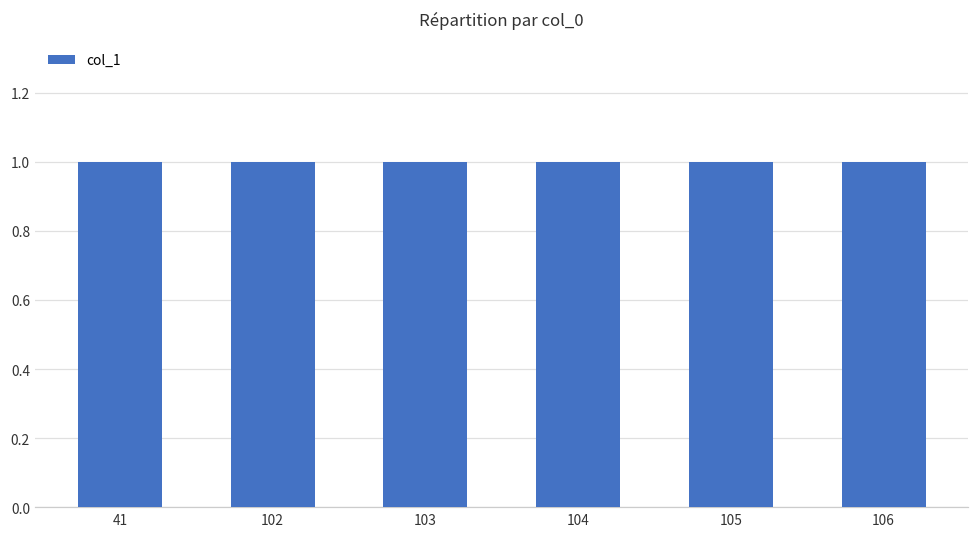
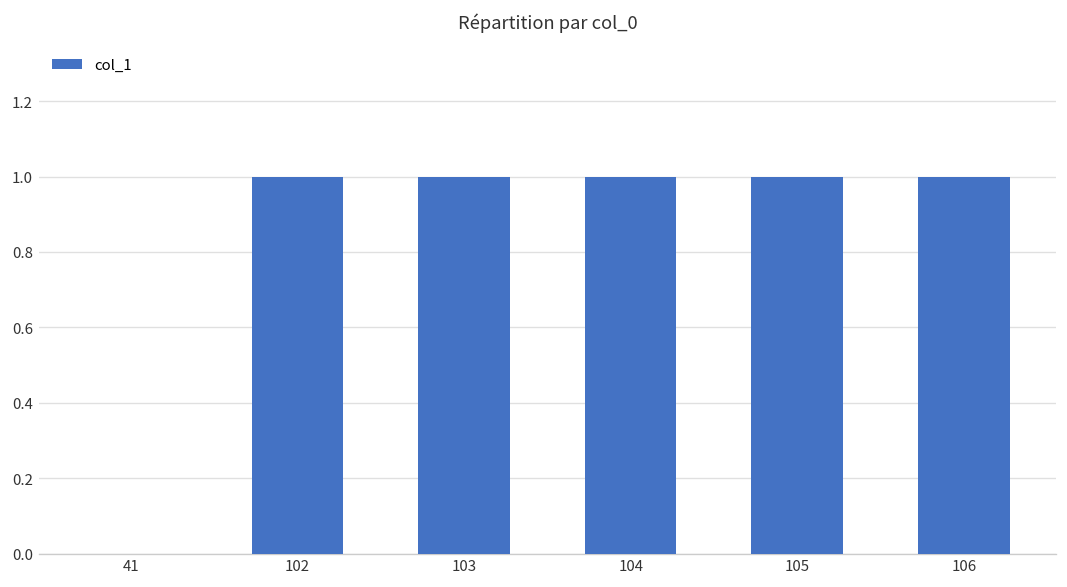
41: 1 -> 0
